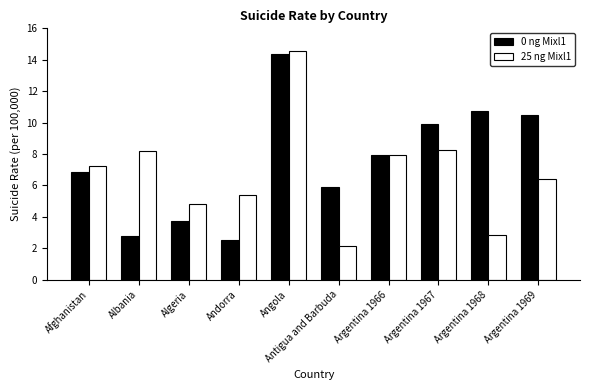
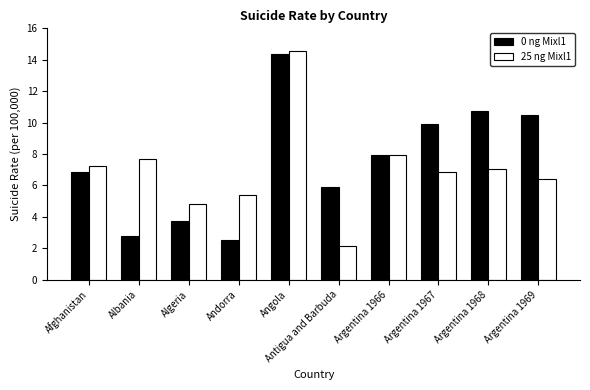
25 ng Mixl1, Albania: 8.2 -> 7.7
25 ng Mixl1, Argentina 1967: 8.3 -> 6.9
25 ng Mixl1, Argentina 1968: 2.9 -> 7.0
